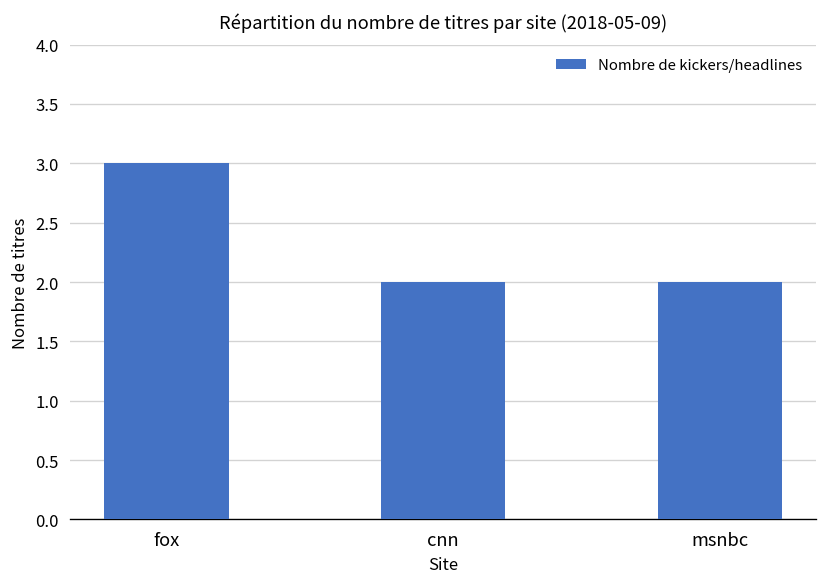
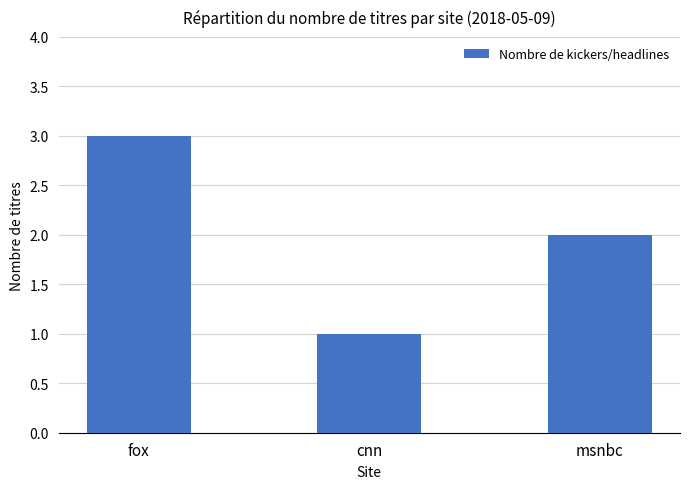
cnn: 2 -> 1
